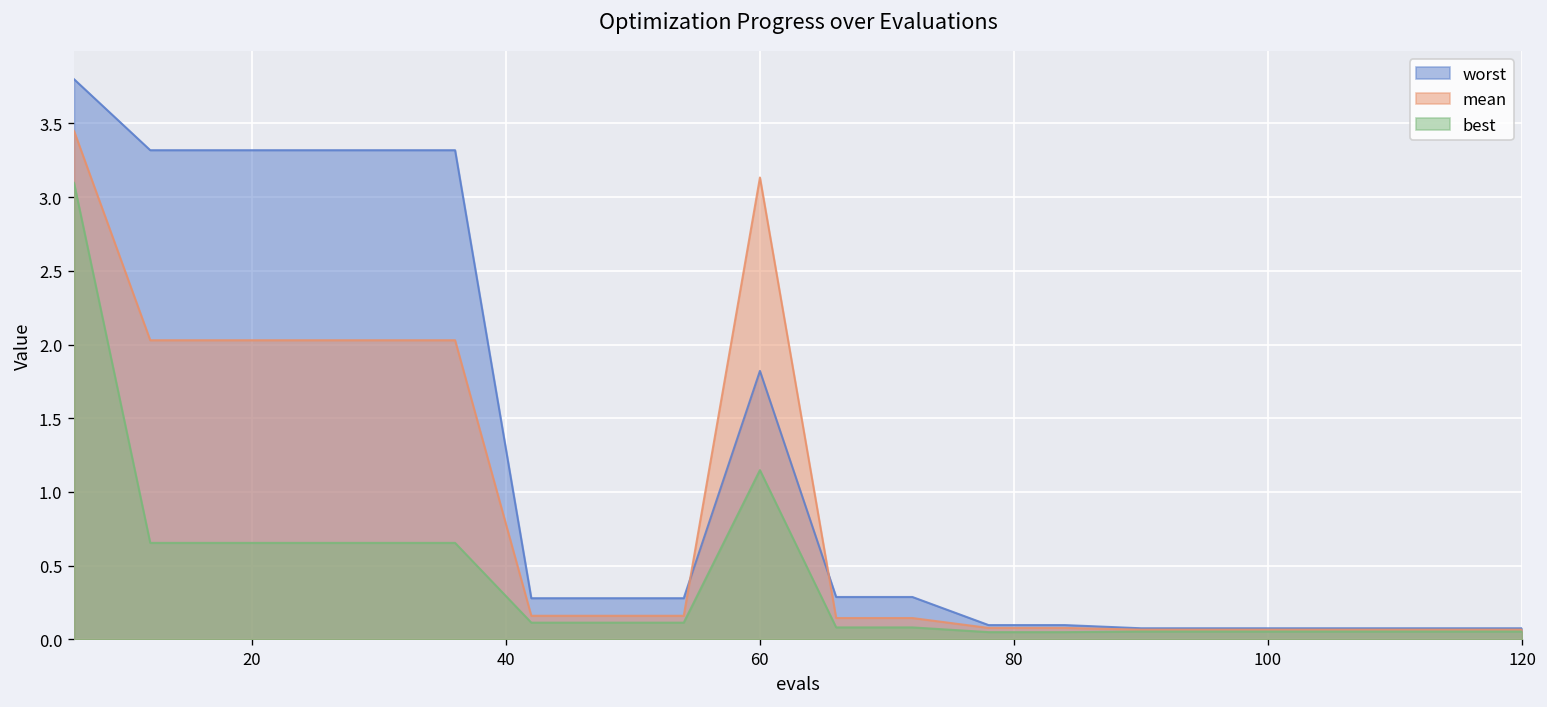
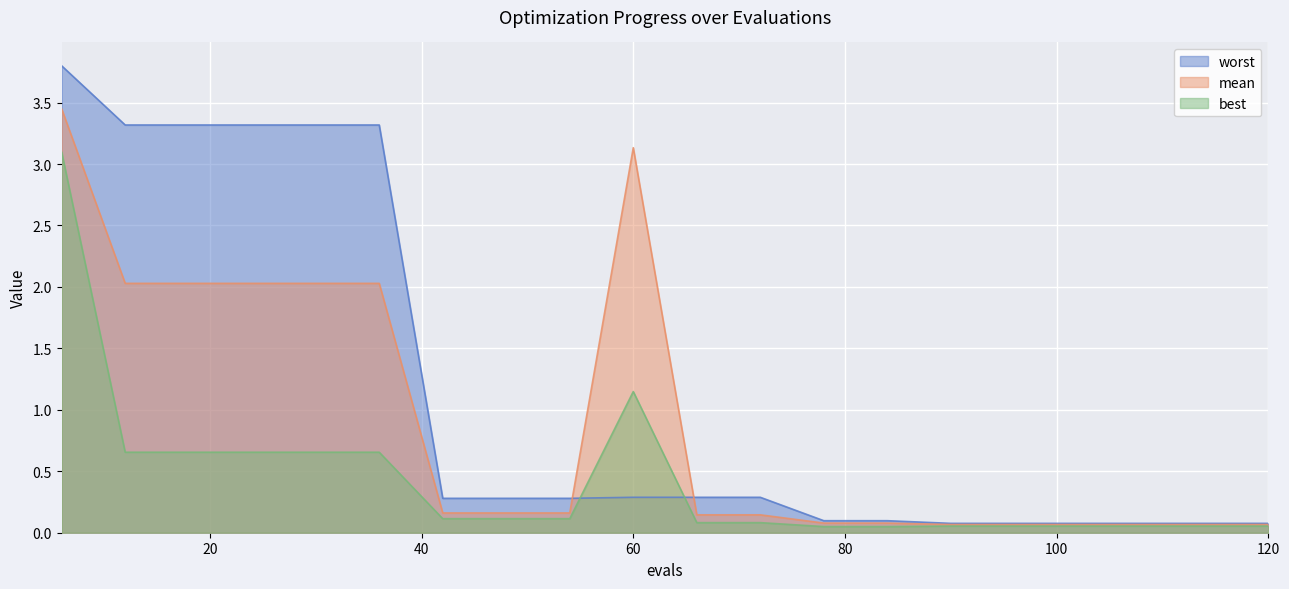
worst, 60: 1.82 -> 0.29
